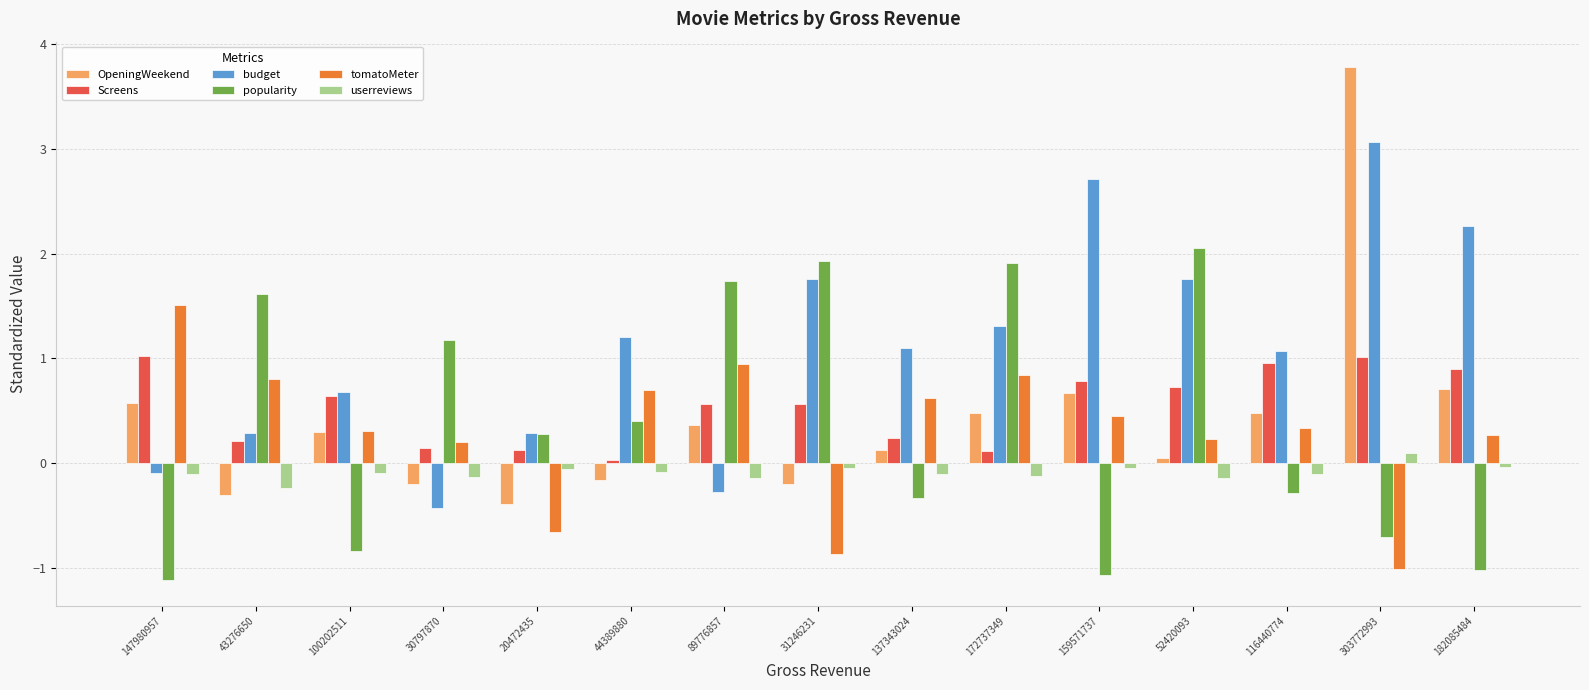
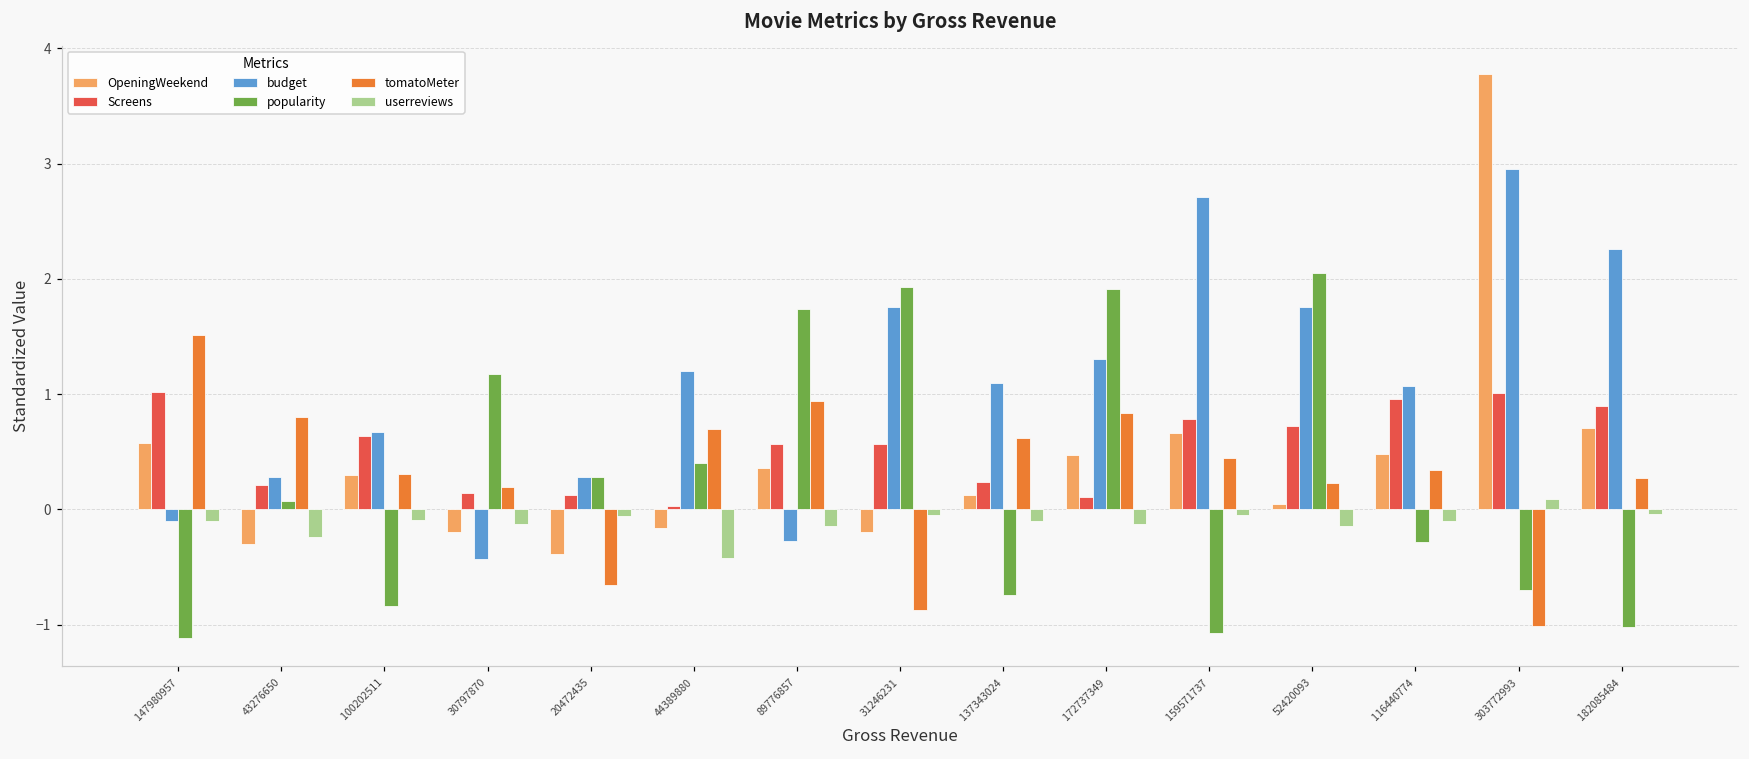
popularity, 43276650: 1.61 -> 0.07
userreviews, 44389880: -0.08 -> -0.42
popularity, 137343024: -0.33 -> -0.75
budget, 303772993: 3.07 -> 2.95
